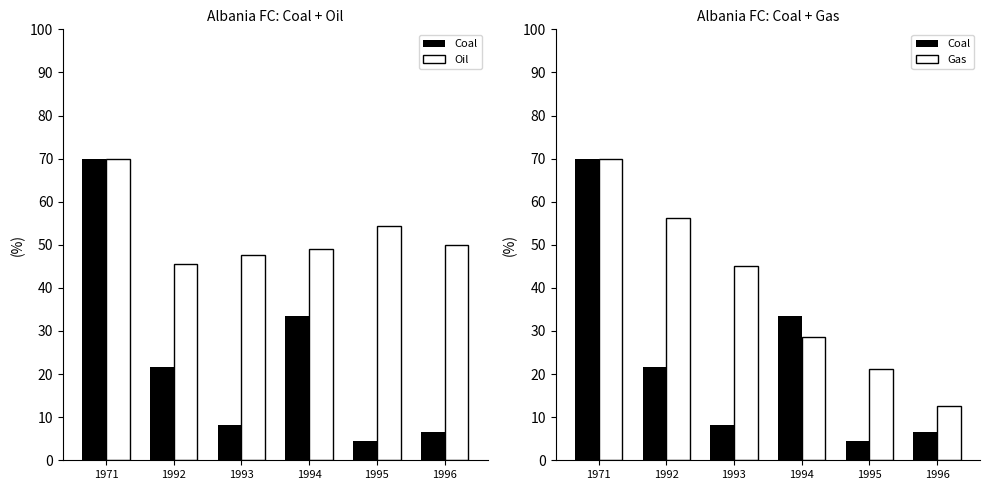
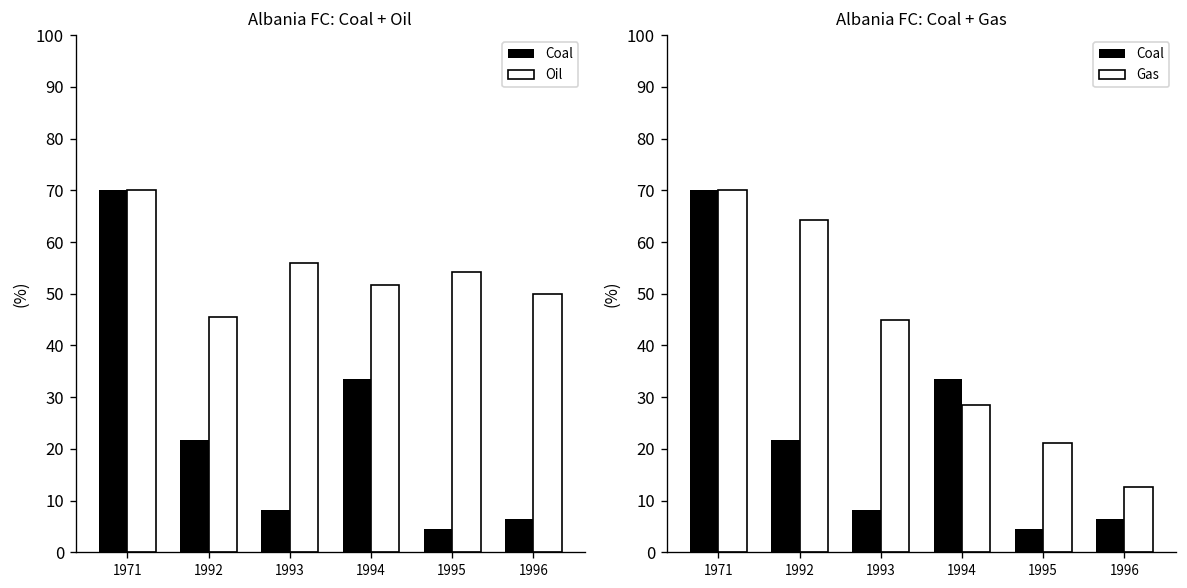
Albania FC: Coal + Oil, Oil, 1993: 48 -> 56
Albania FC: Coal + Oil, Oil, 1994: 49 -> 52
Albania FC: Coal + Gas, Gas, 1992: 56 -> 64
